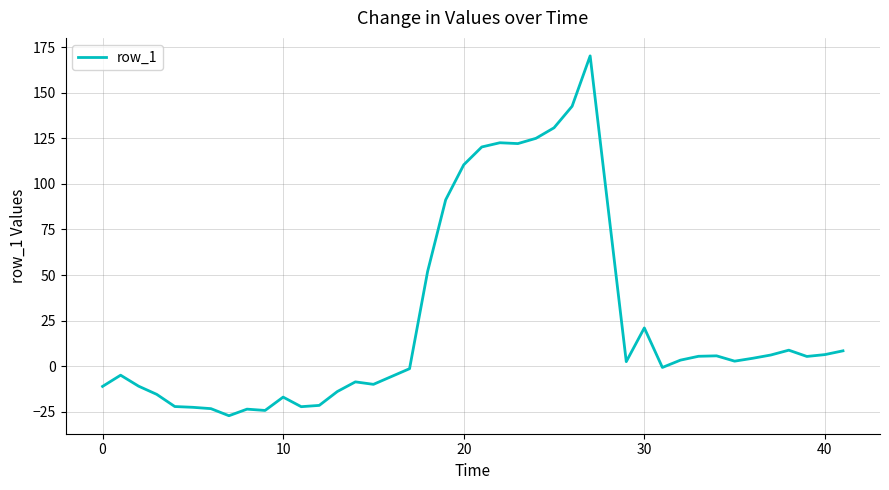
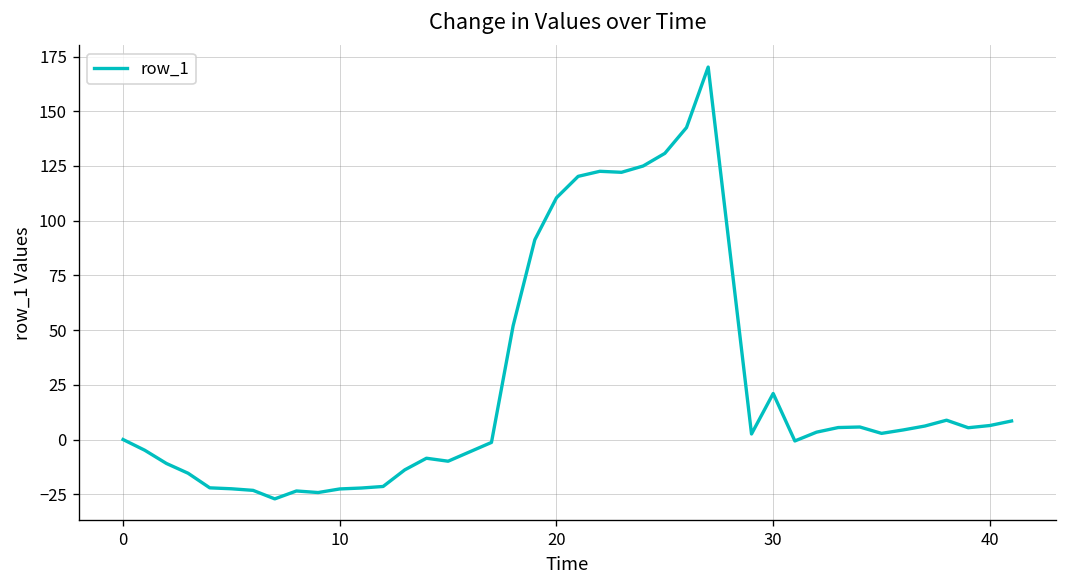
0: -11 -> 0
10: -17 -> -23
